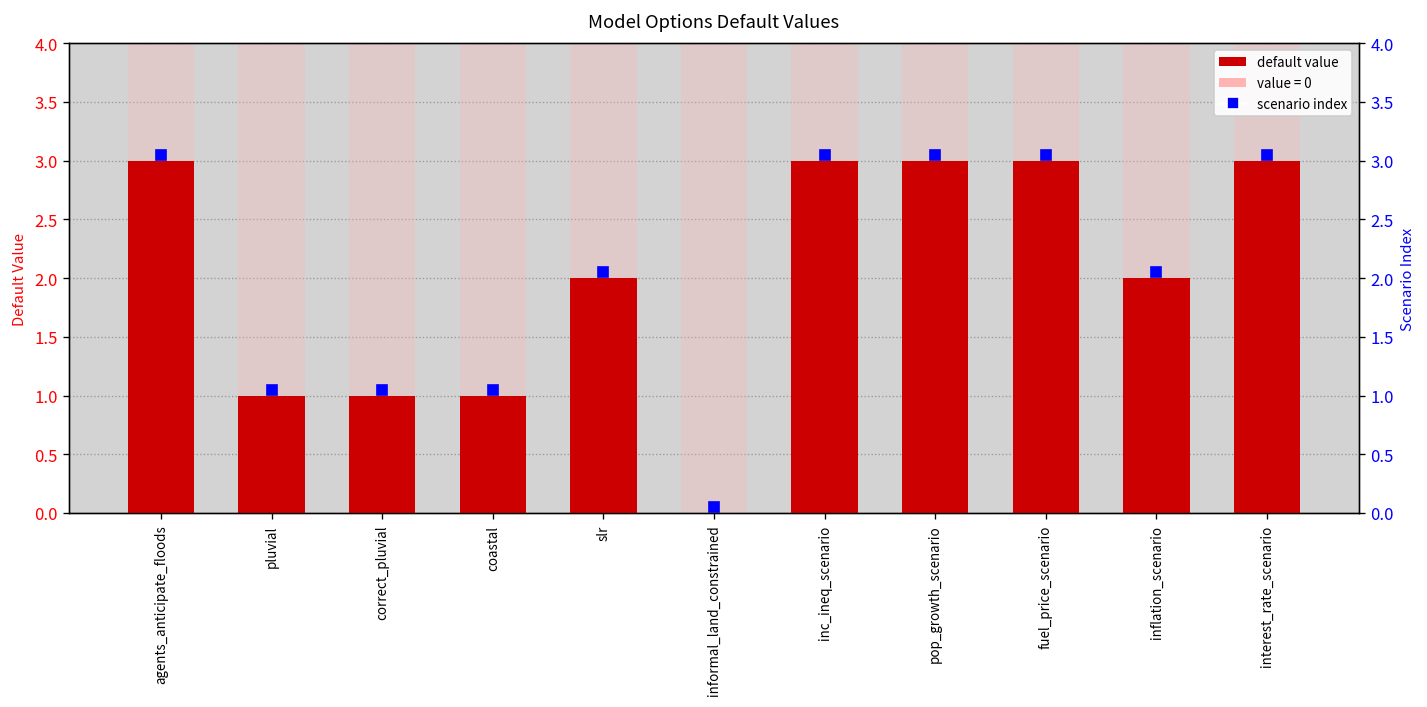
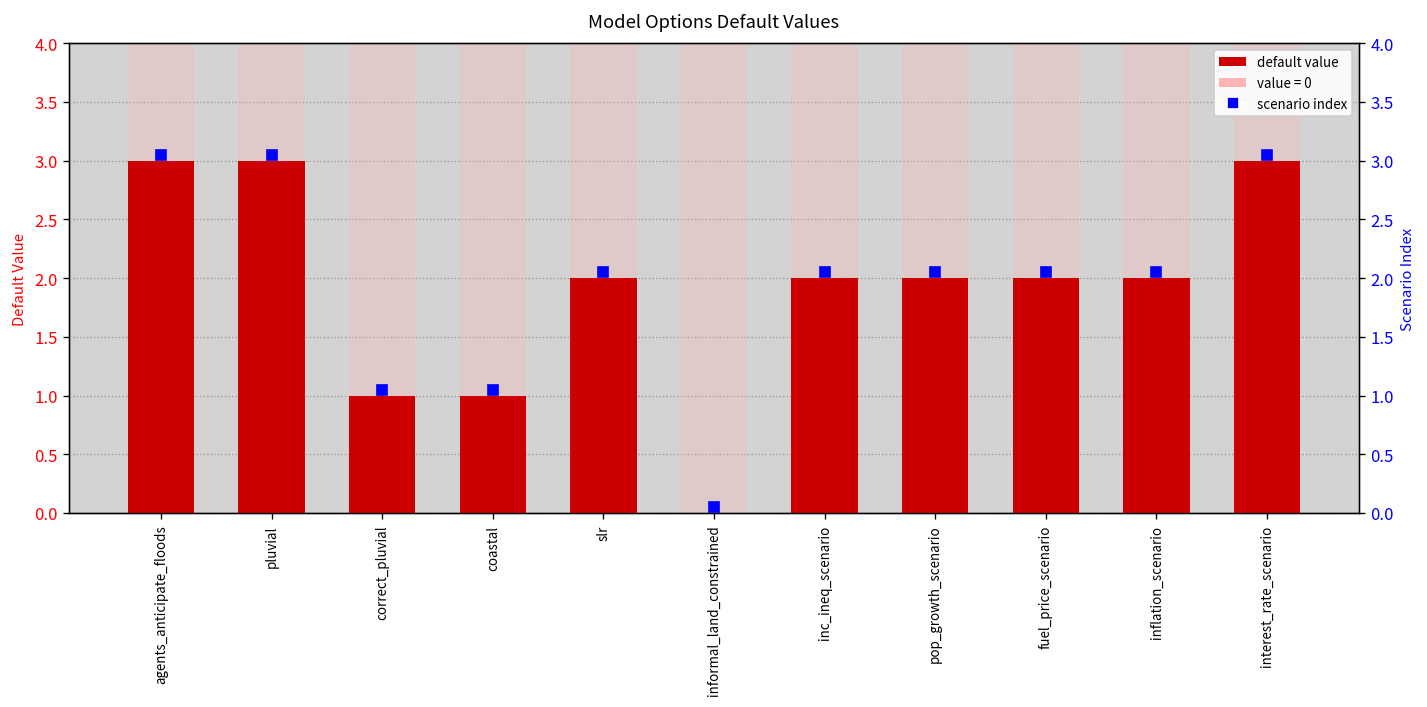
default value, pluvial: 1 -> 3
default value, inc_ineq_scenario: 3 -> 2
default value, pop_growth_scenario: 3 -> 2
default value, fuel_price_scenario: 3 -> 2
